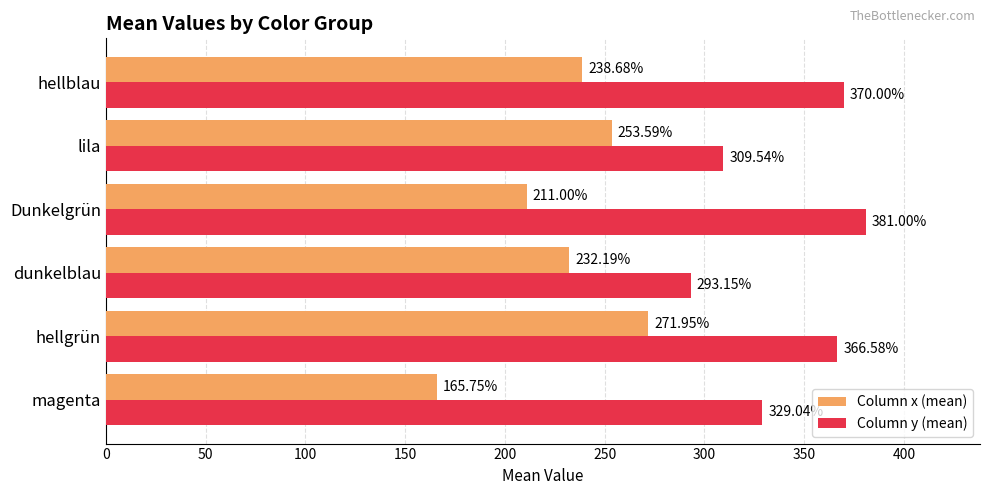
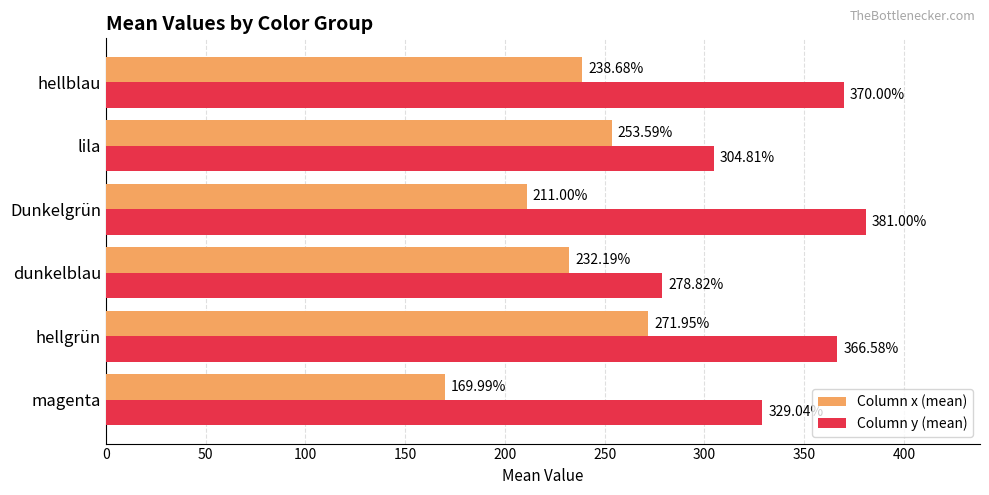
Column y (mean), lila: 309.54% -> 304.81%
Column y (mean), dunkelblau: 293.15% -> 278.82%
Column x (mean), magenta: 165.75% -> 169.99%
